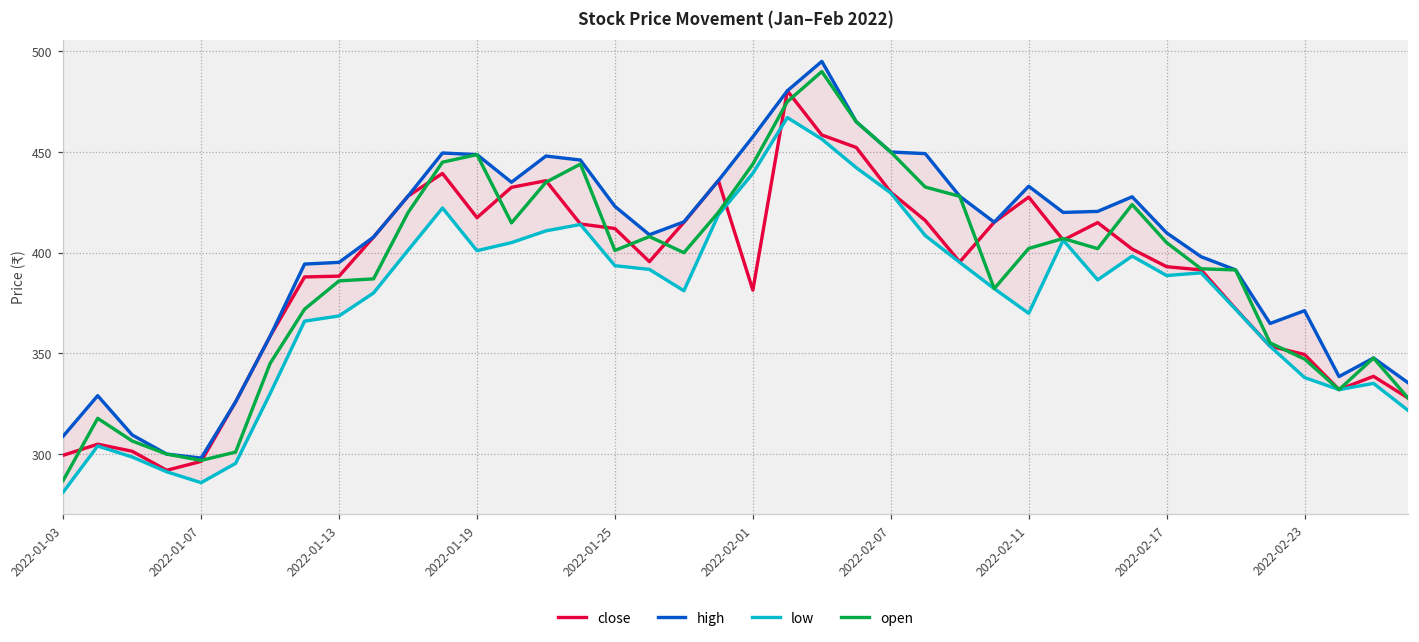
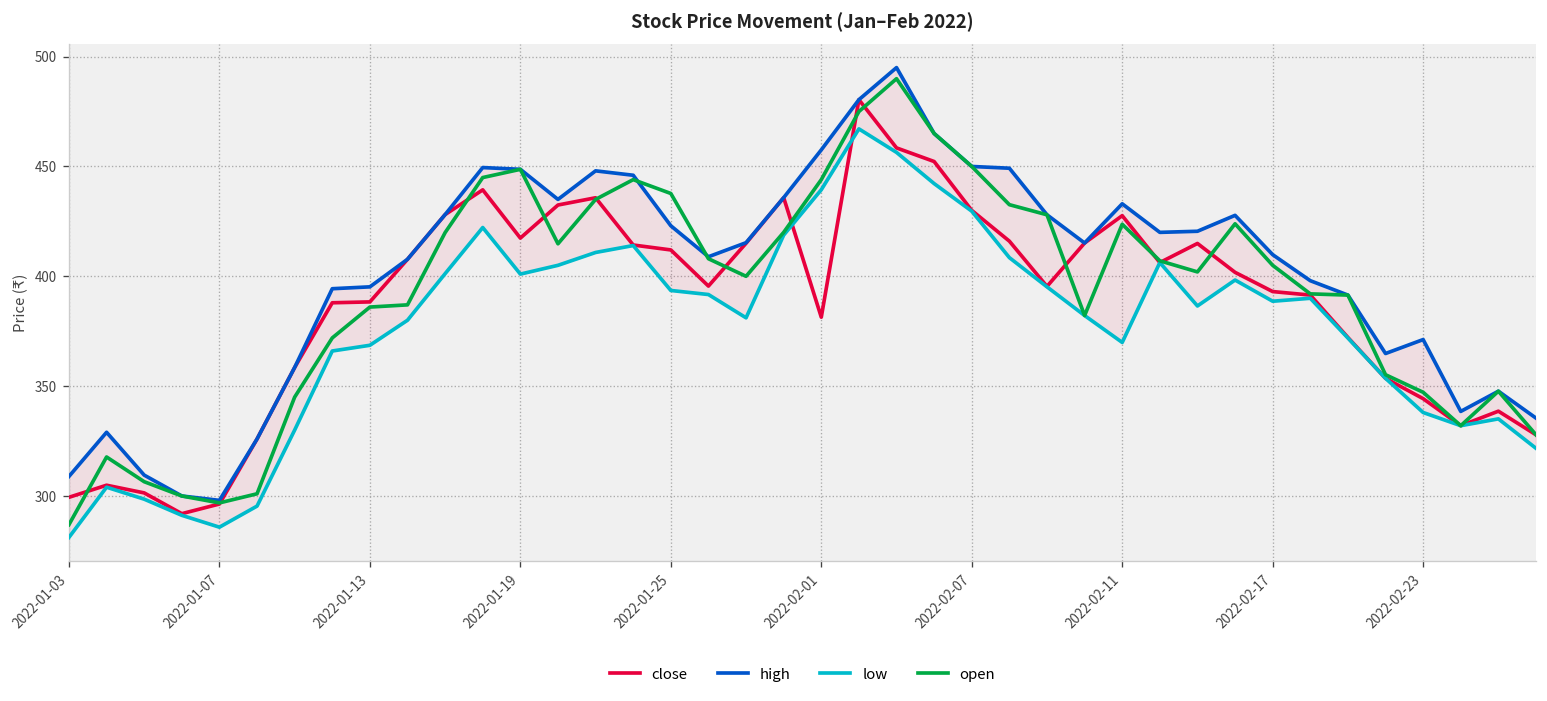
open, 2022-01-25: 401 -> 438
open, 2022-02-11: 402 -> 424
close, 2022-02-23: 349 -> 344
